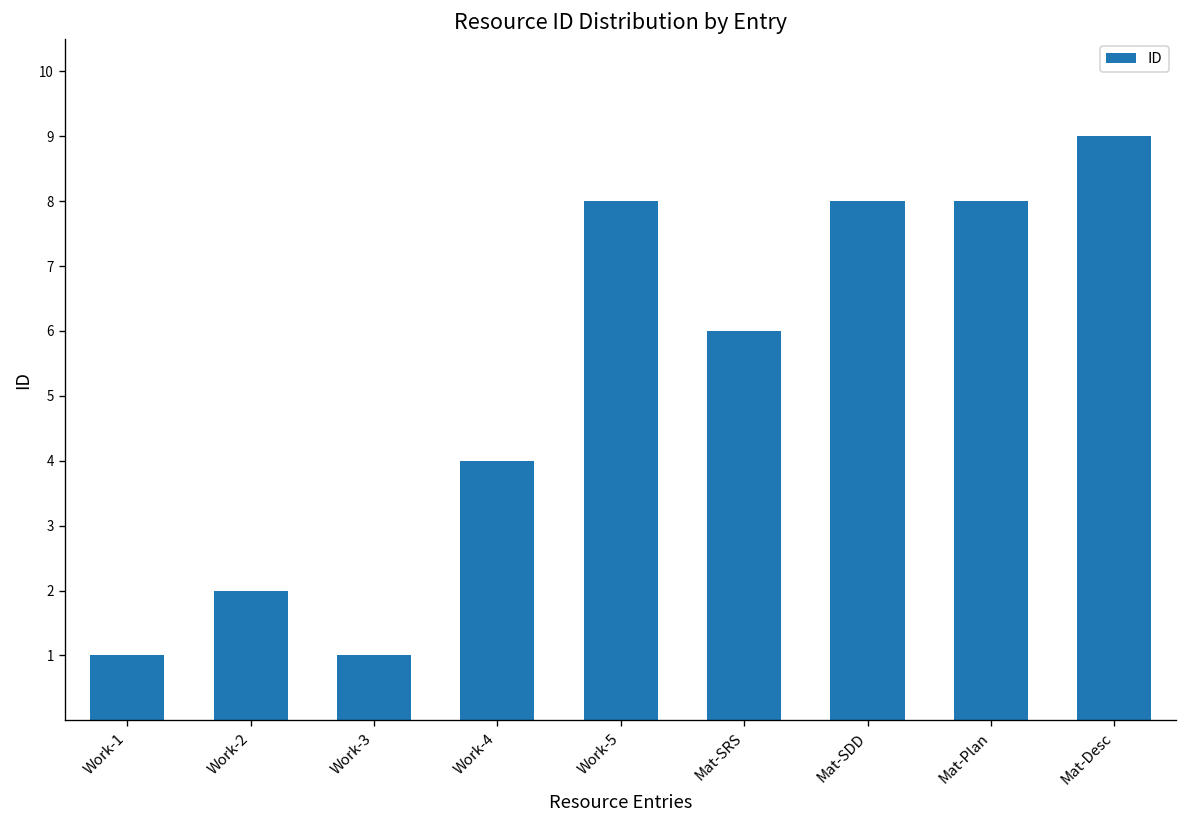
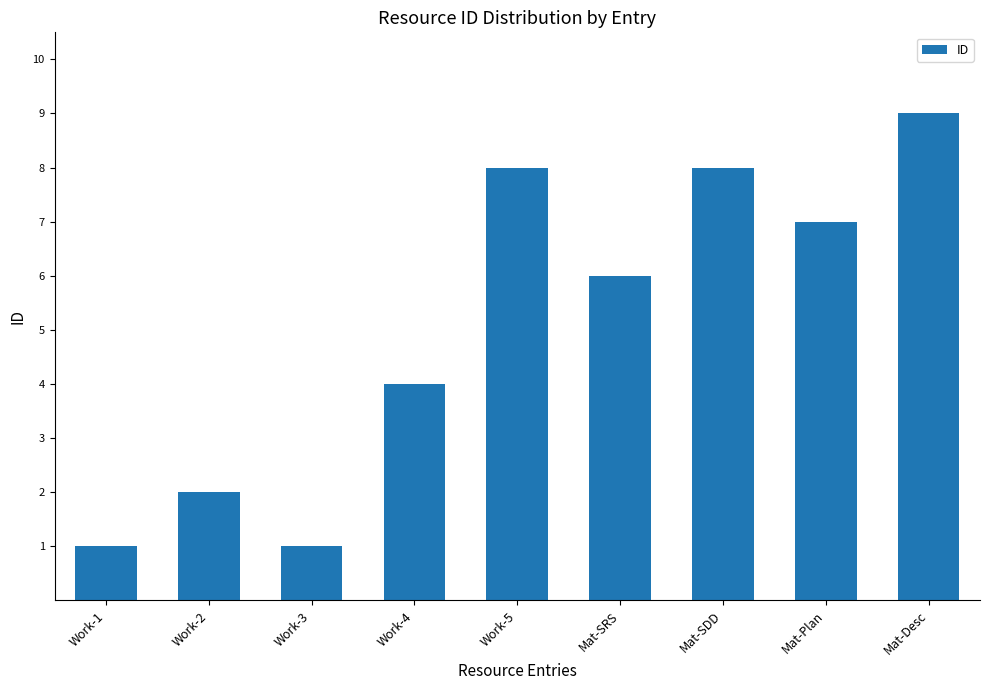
Mat-Plan: 8 -> 7
